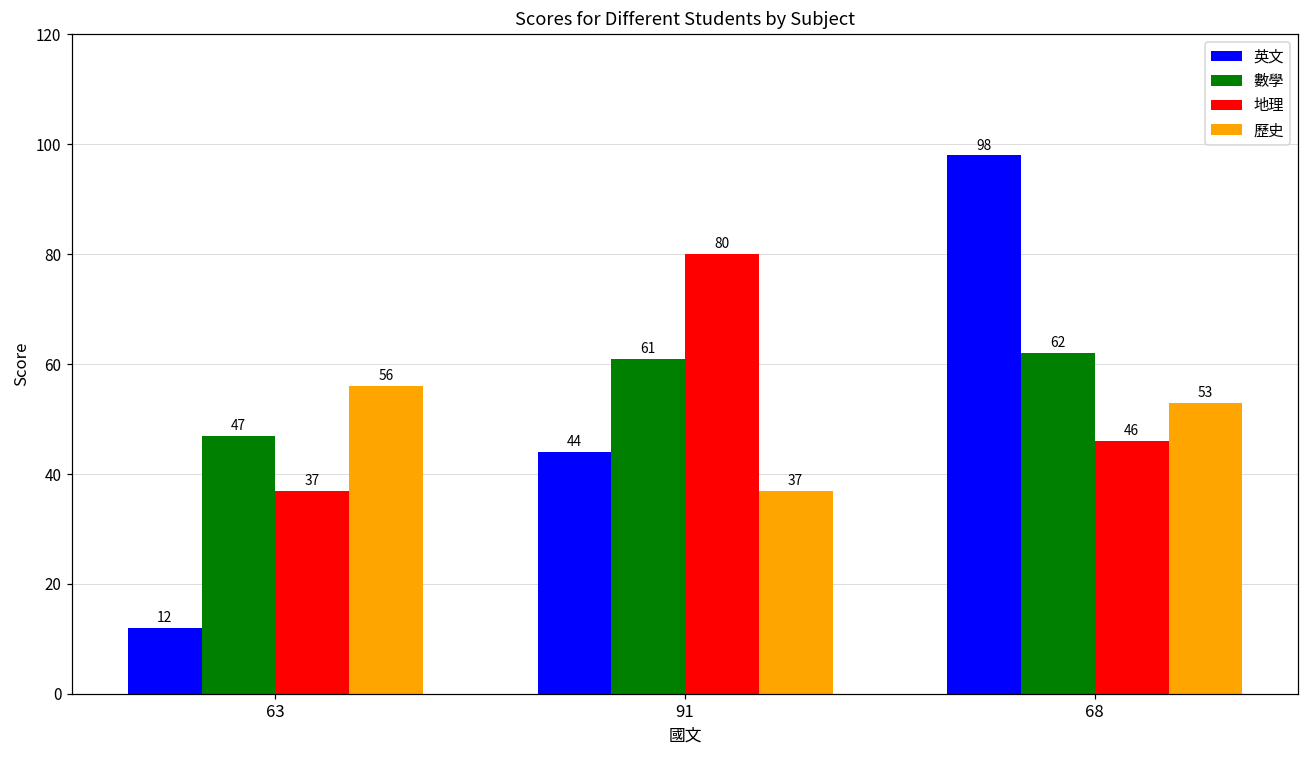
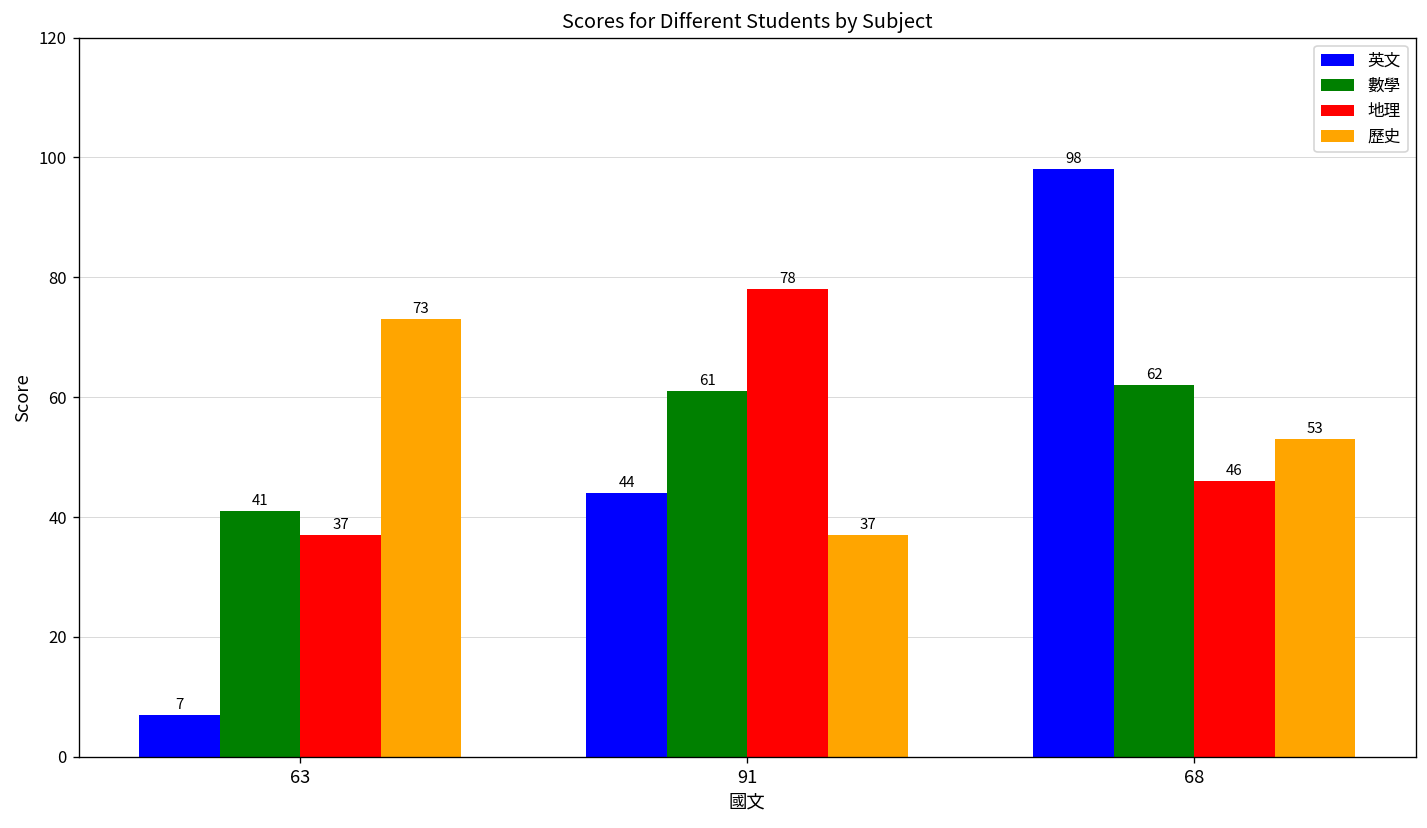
英文, 63: 12 -> 7
數學, 63: 47 -> 41
歷史, 63: 56 -> 73
地理, 91: 80 -> 78
